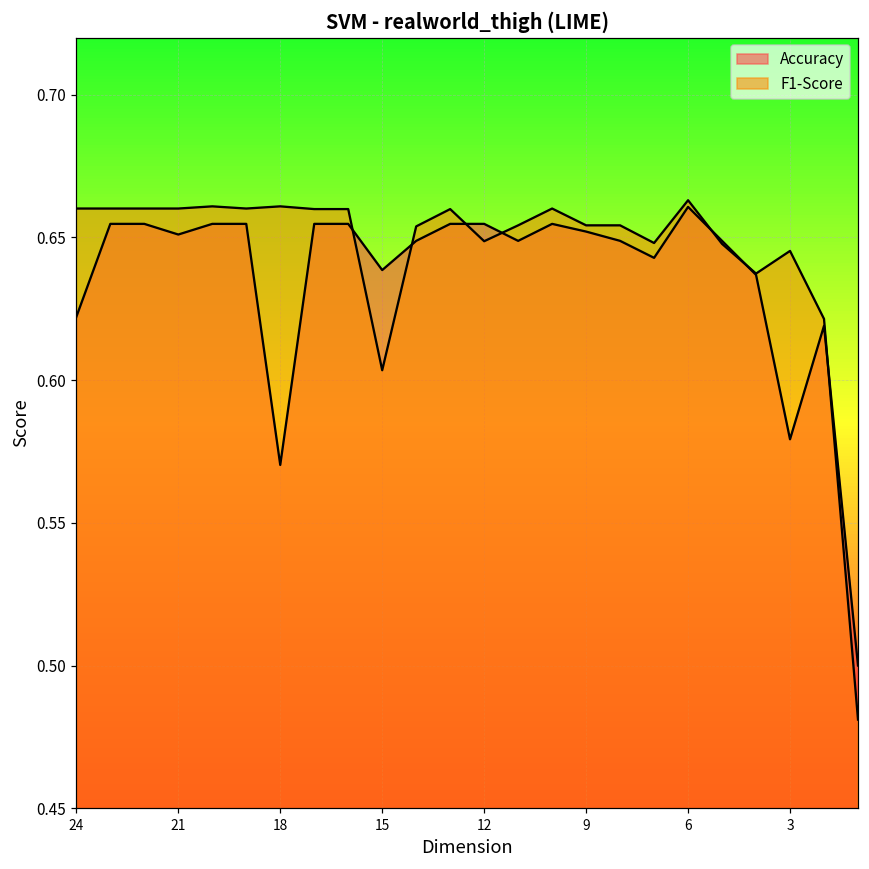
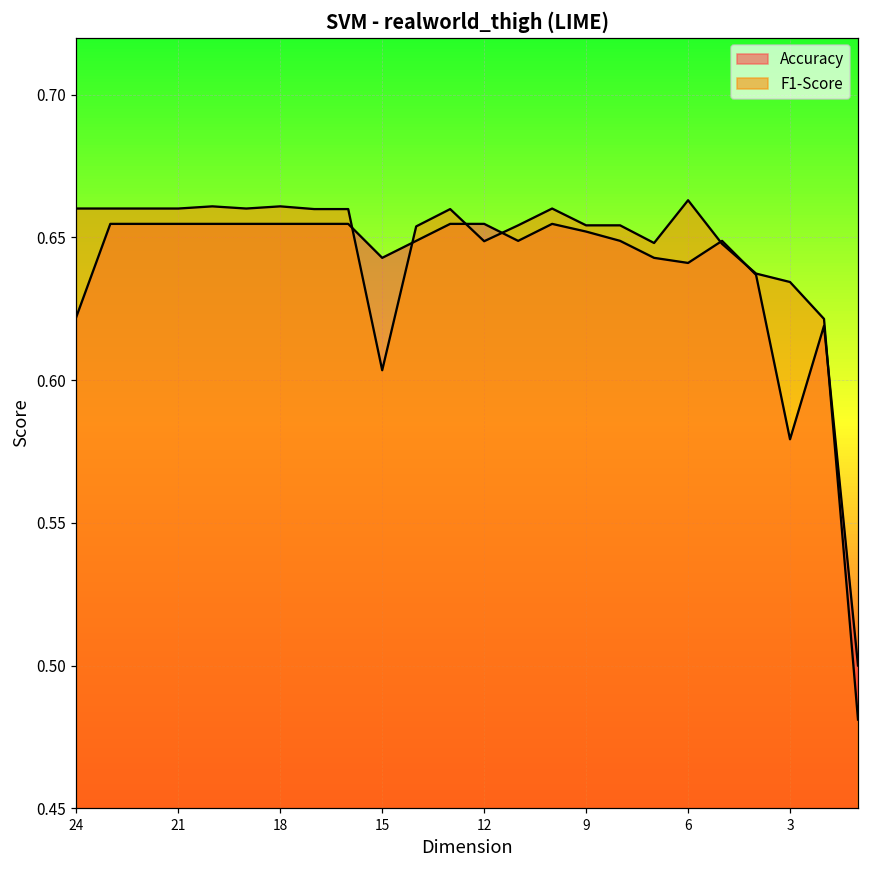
Accuracy, 21: 0.651 -> 0.655
Accuracy, 18: 0.570 -> 0.655
Accuracy, 15: 0.639 -> 0.643
Accuracy, 6: 0.661 -> 0.641
F1-Score, 3: 0.645 -> 0.634
